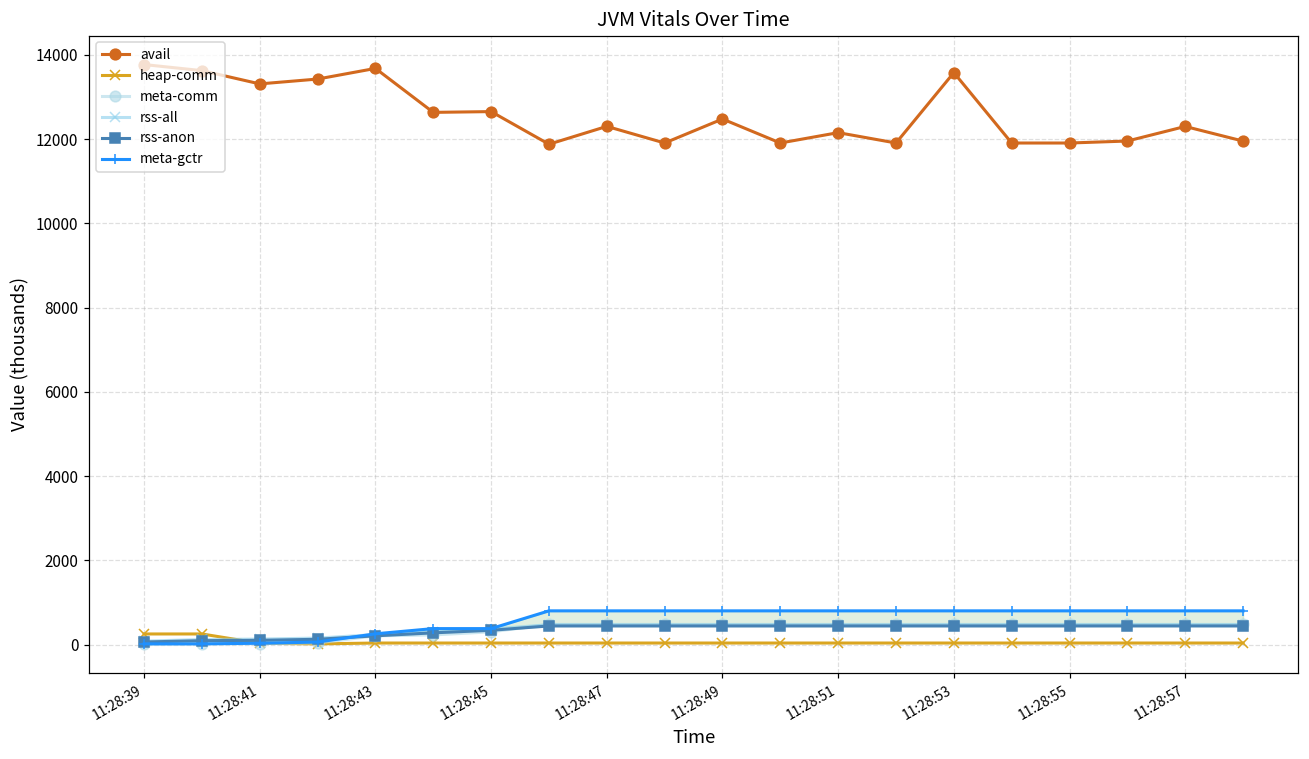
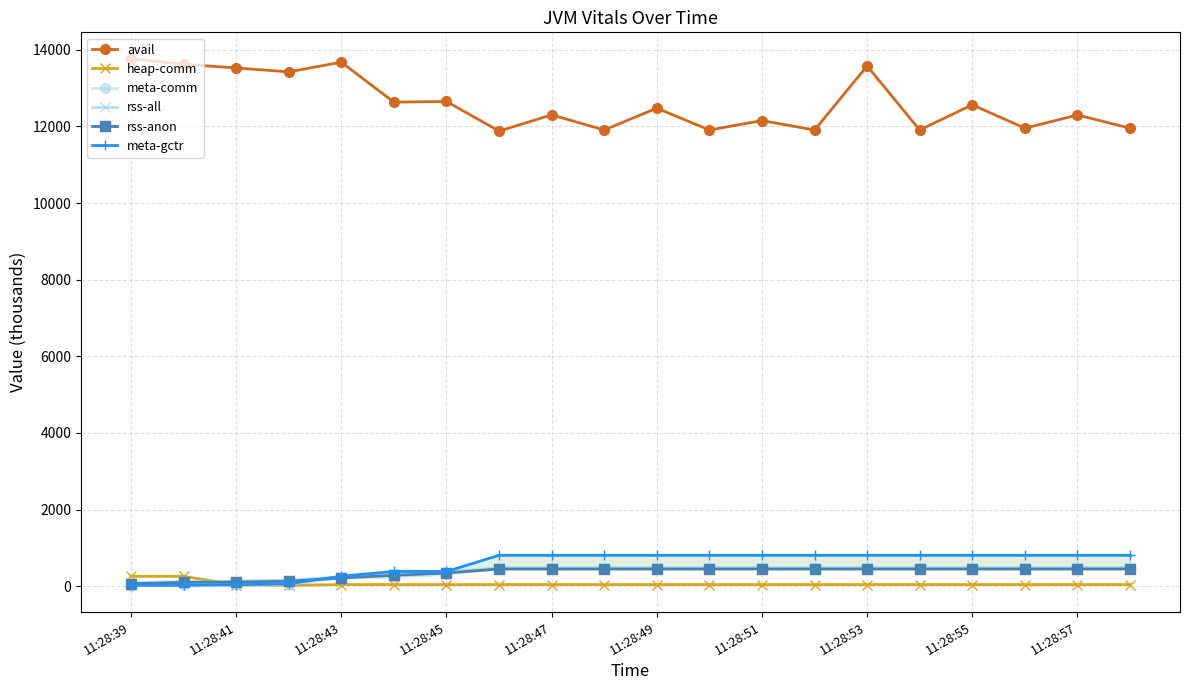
avail, 11:28:41: 13300 -> 13500
avail, 11:28:55: 11900 -> 12600
